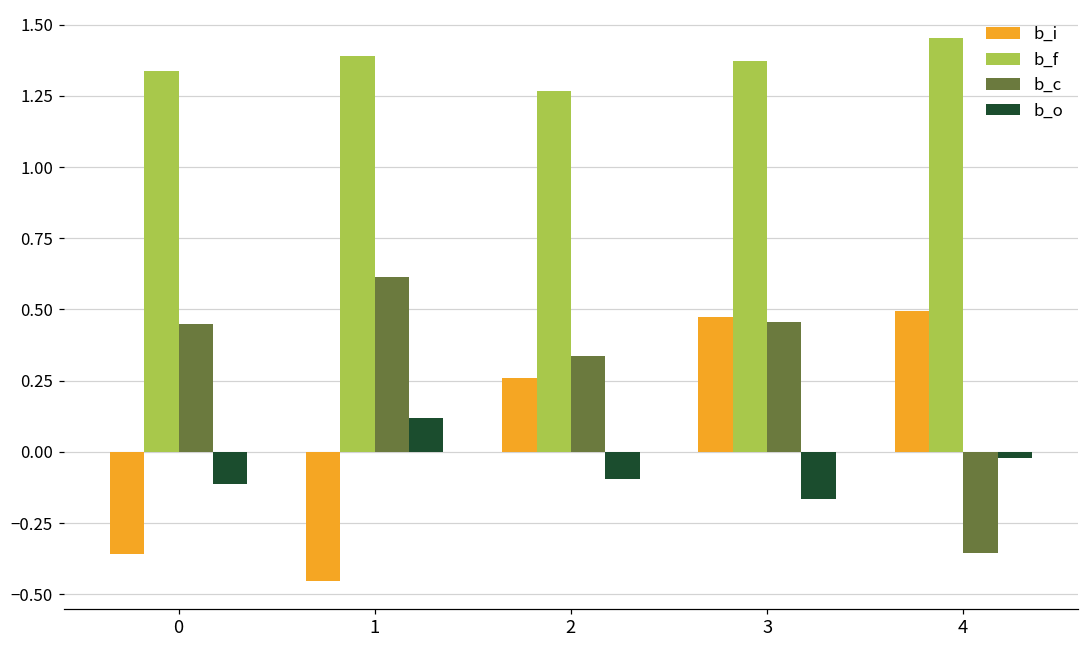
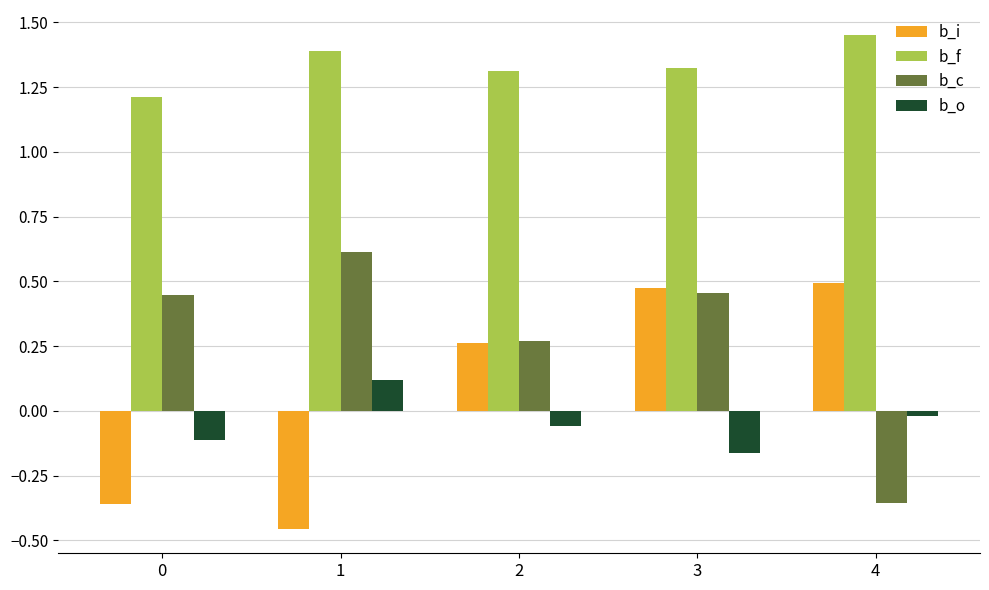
b_f, 0: 1.34 -> 1.21
b_f, 2: 1.27 -> 1.31
b_c, 2: 0.34 -> 0.27
b_o, 2: -0.10 -> -0.06
b_f, 3: 1.37 -> 1.32
